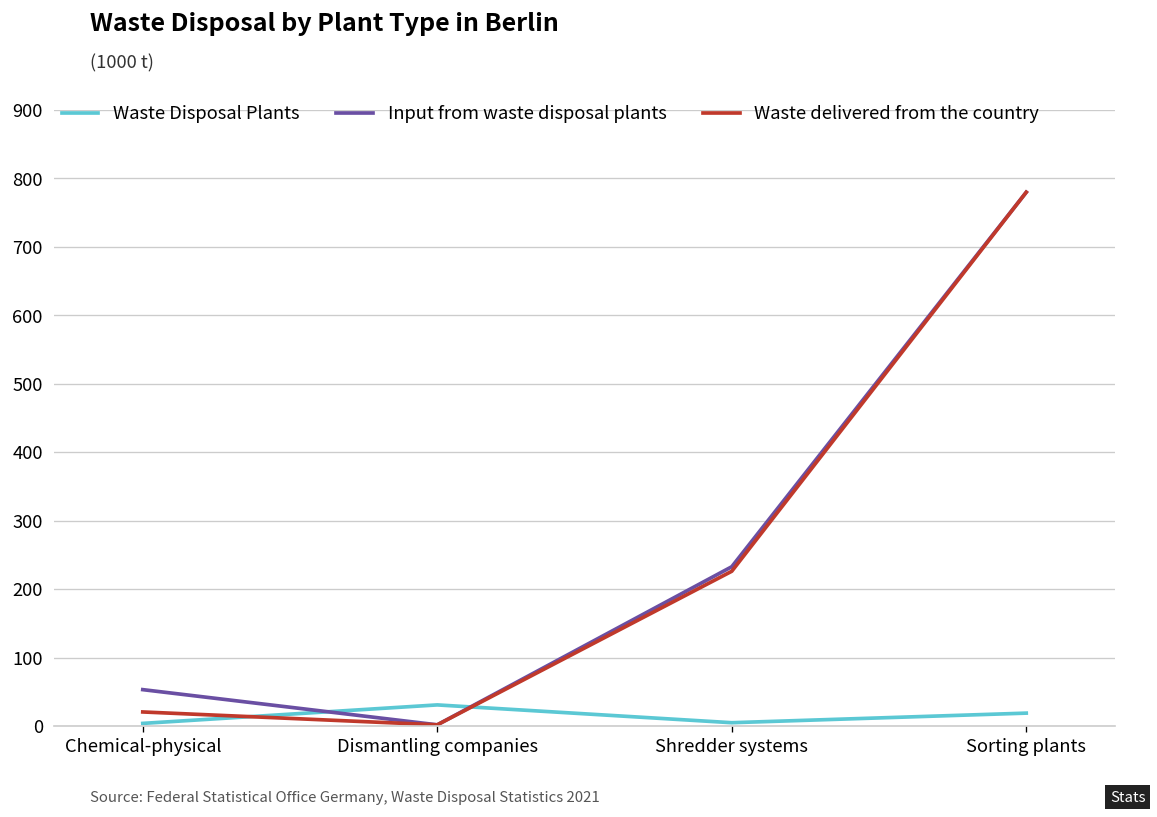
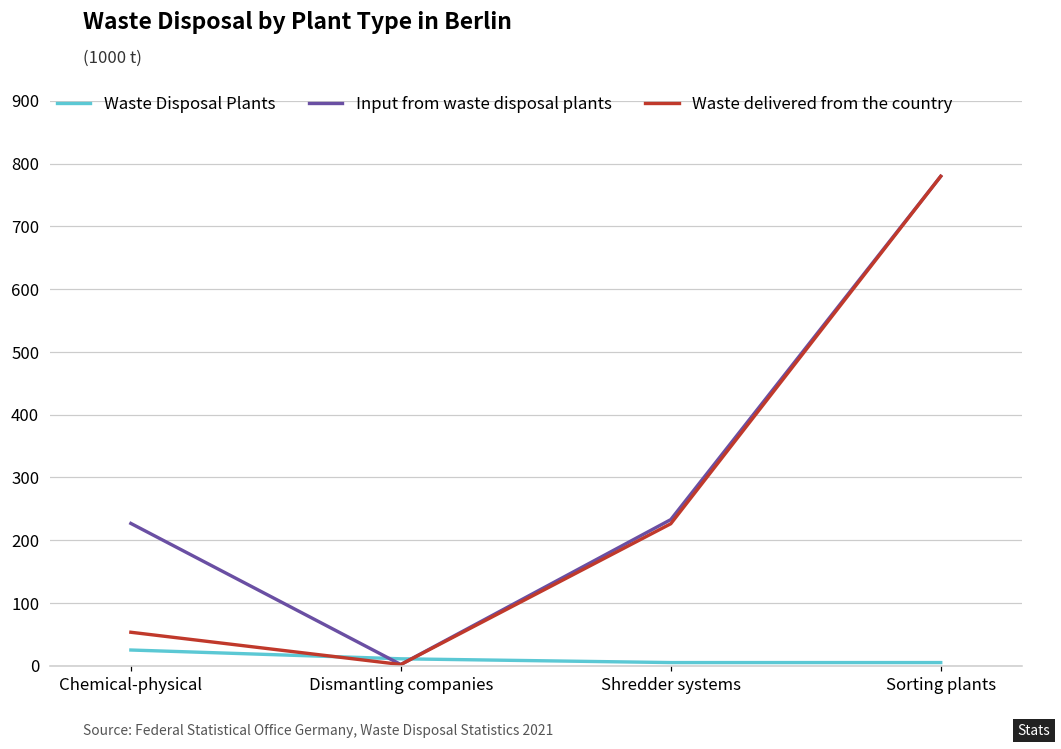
Waste Disposal Plants, Chemical-physical: 0 -> 30
Input from waste disposal plants, Chemical-physical: 50 -> 230
Waste delivered from the country, Chemical-physical: 20 -> 50
Waste Disposal Plants, Dismantling companies: 30 -> 10
Waste Disposal Plants, Sorting plants: 20 -> 10
